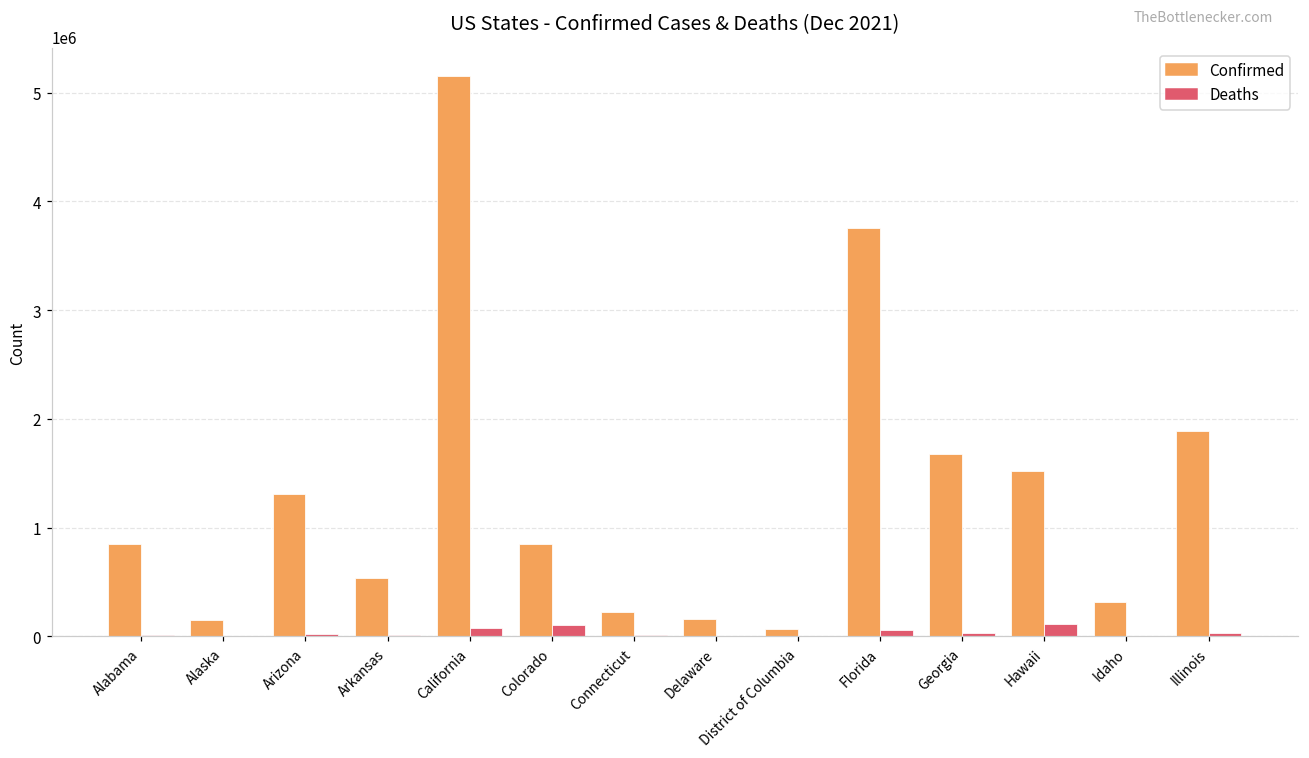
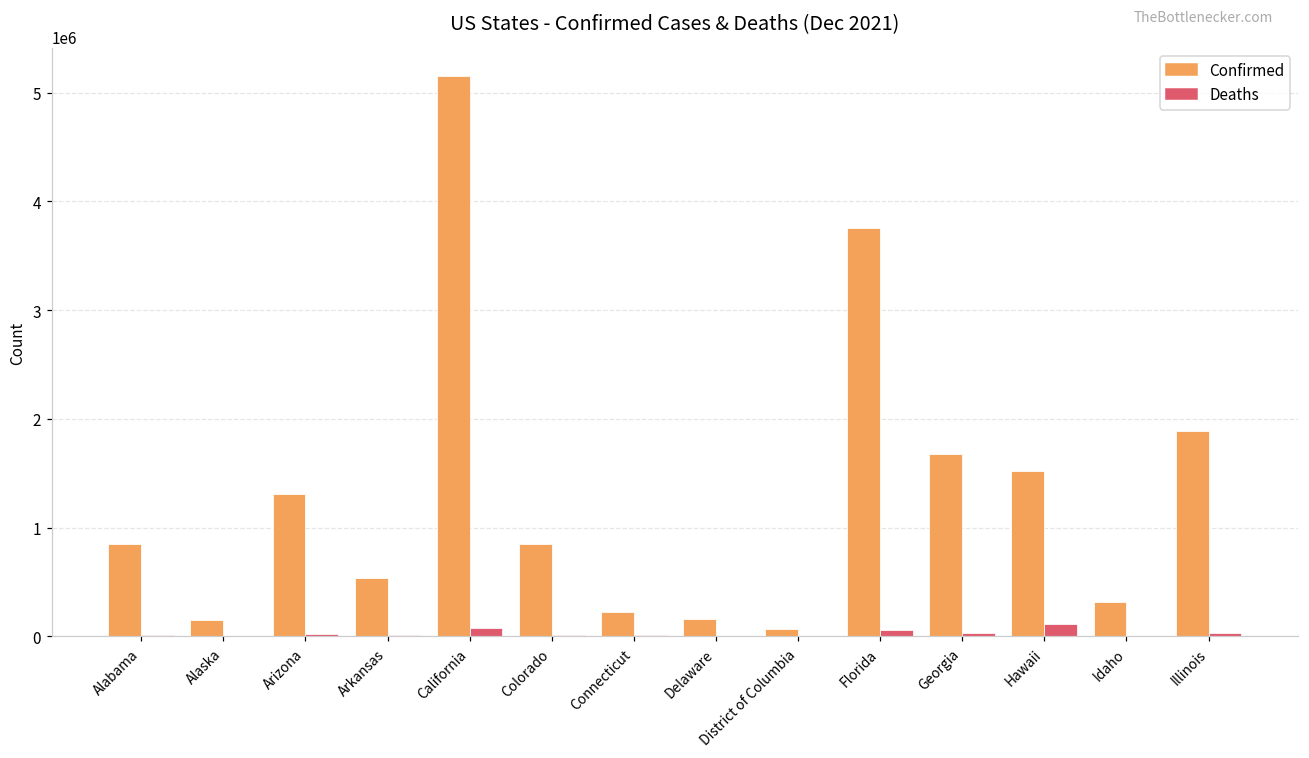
Deaths, Colorado: 100000 -> 0
